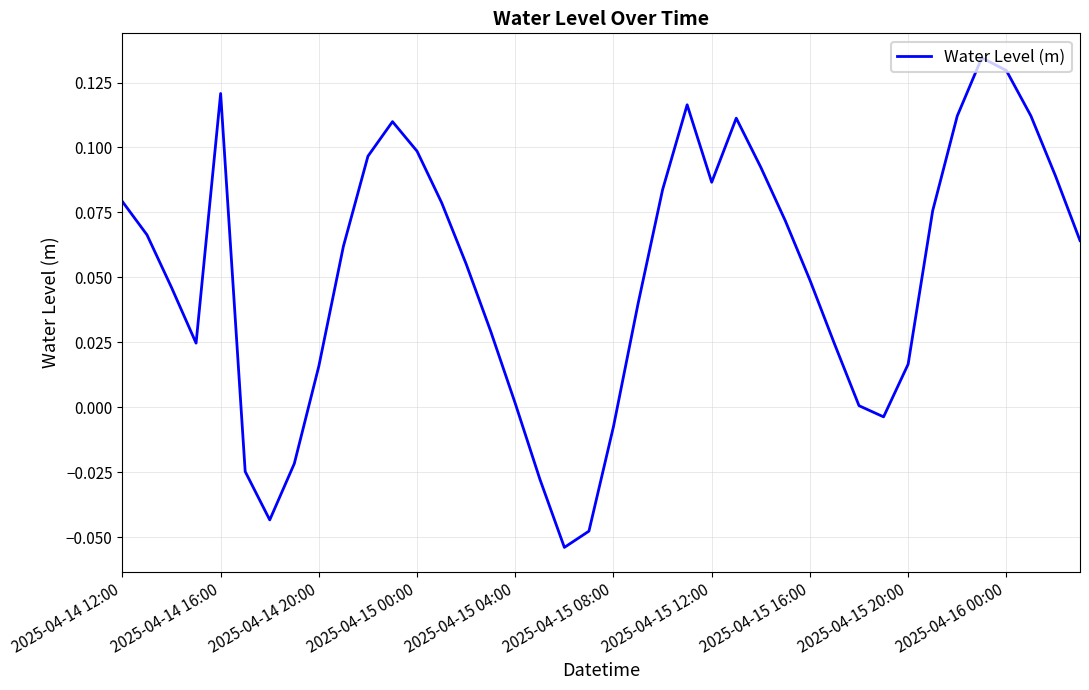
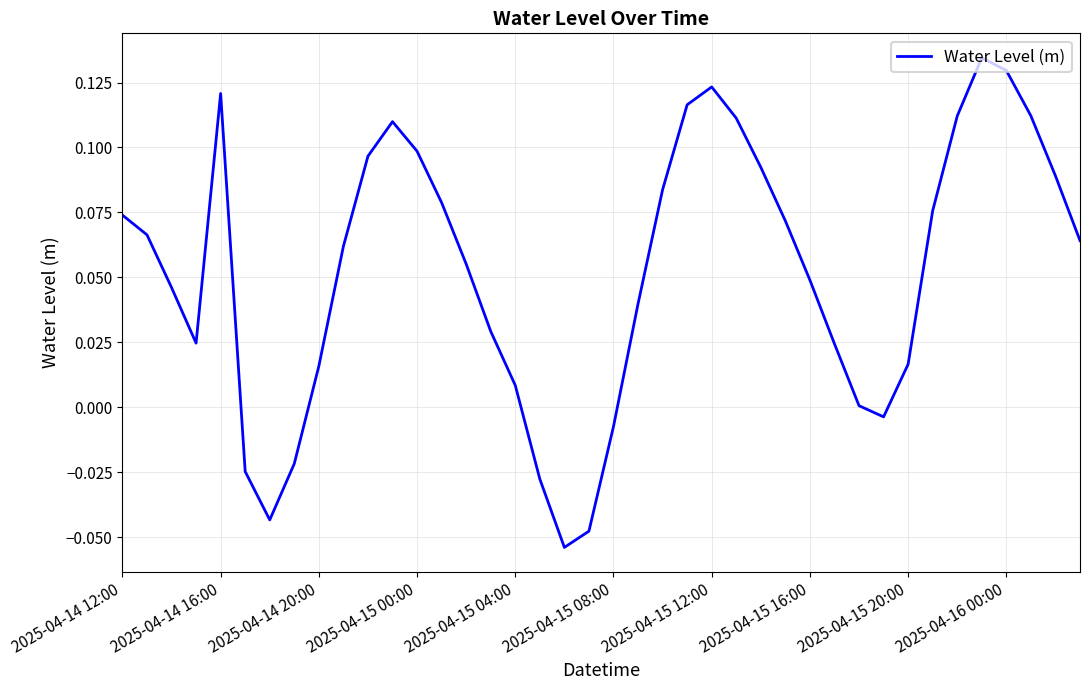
2025-04-14 12:00: 0.079 -> 0.074
2025-04-15 04:00: 0.001 -> 0.008
2025-04-15 12:00: 0.087 -> 0.123
